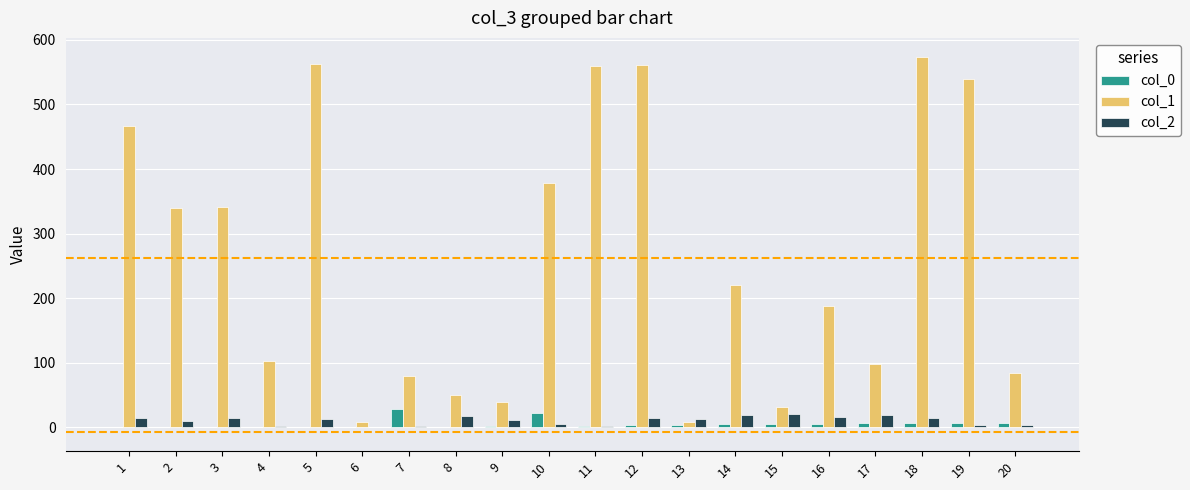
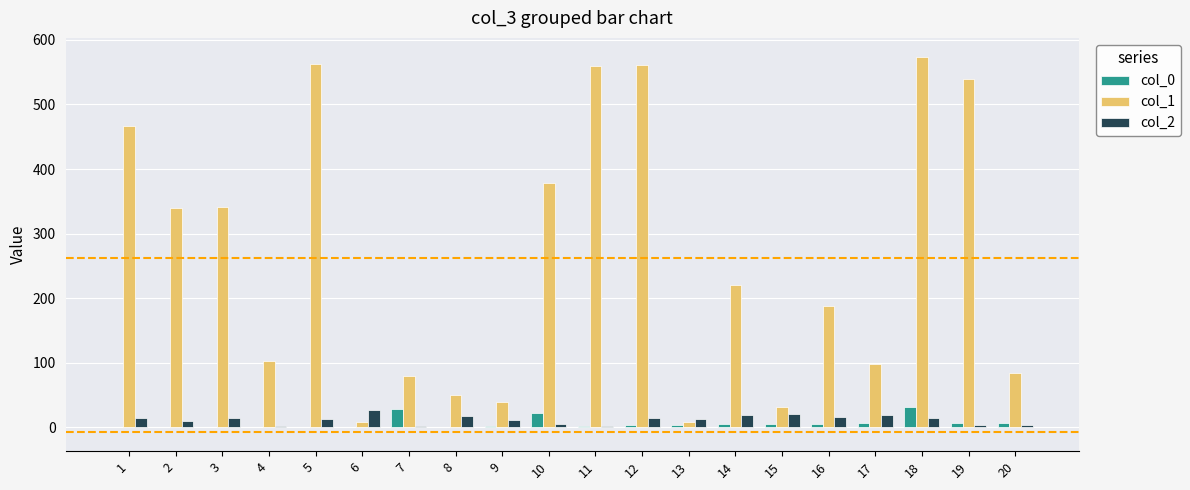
col_2, 6: 0 -> 30
col_0, 18: 10 -> 30
